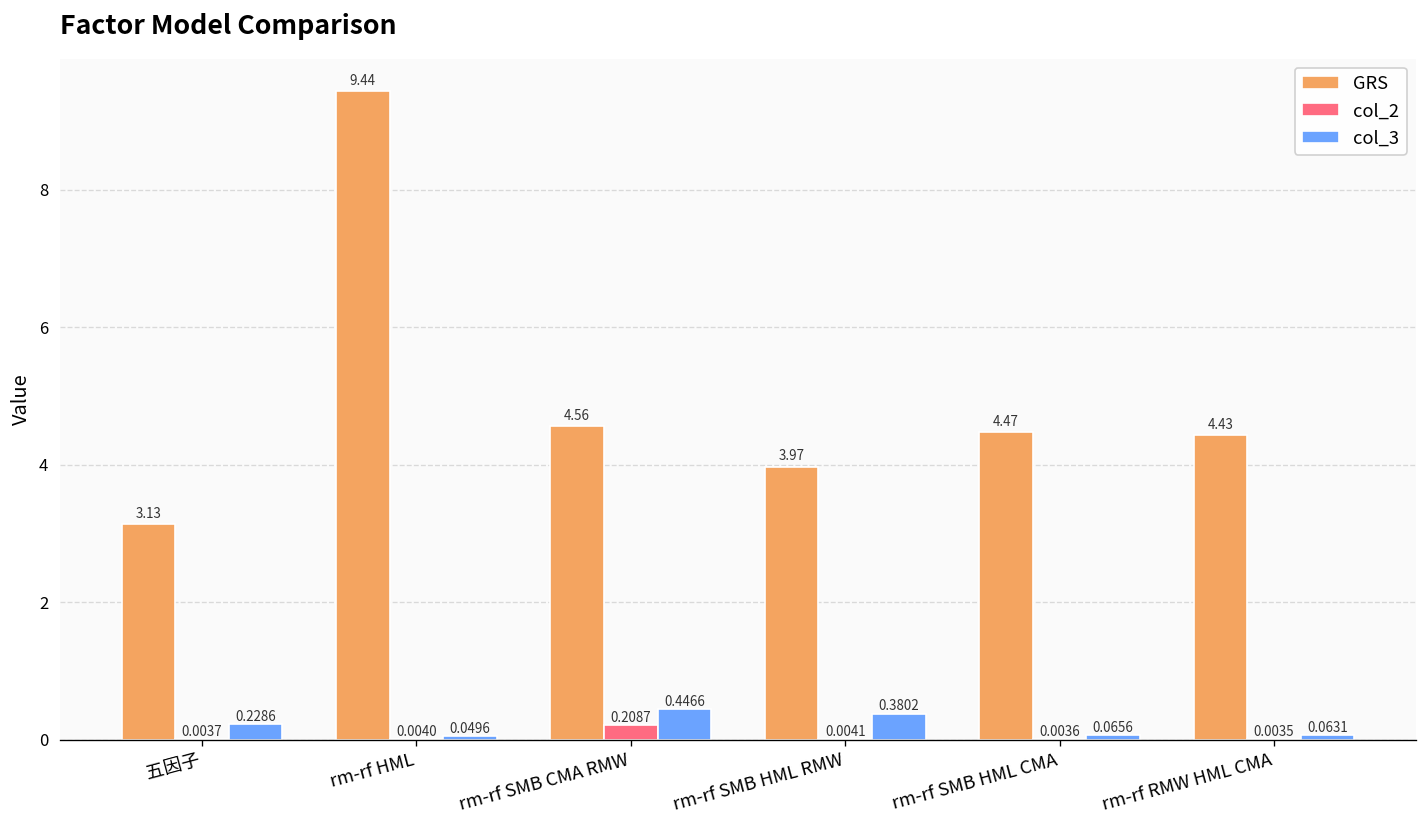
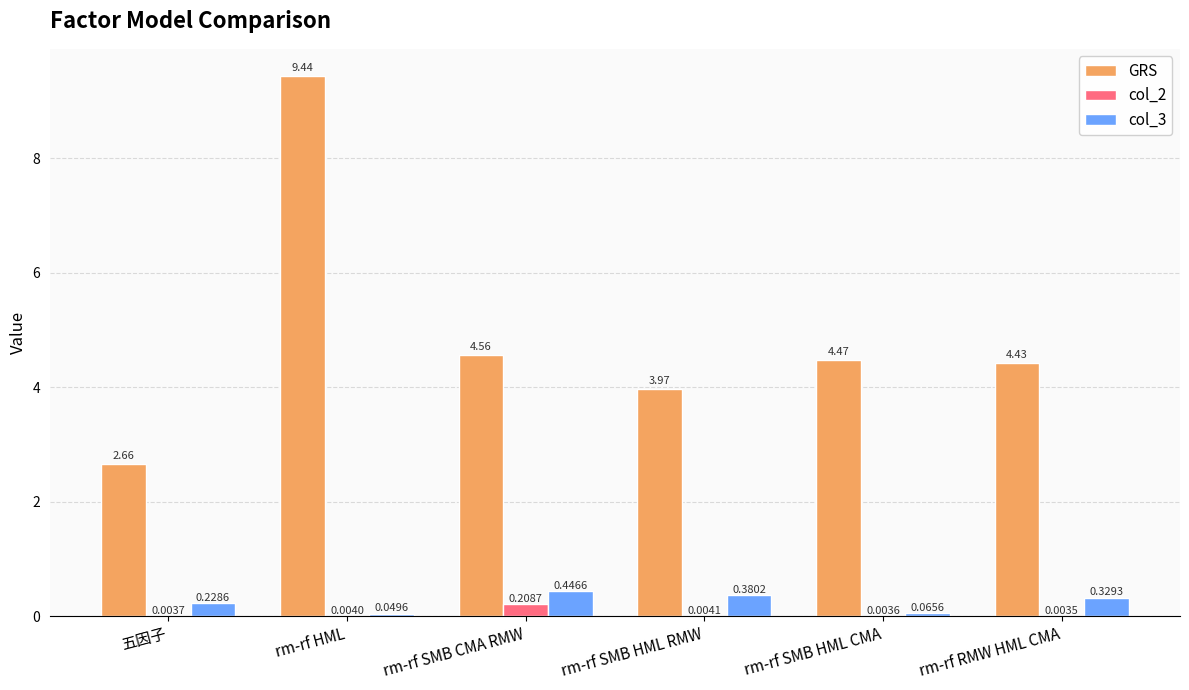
GRS, 五因子: 3.13 -> 2.66
col_3, rm-rf RMW HML CMA: 0.0631 -> 0.3293
